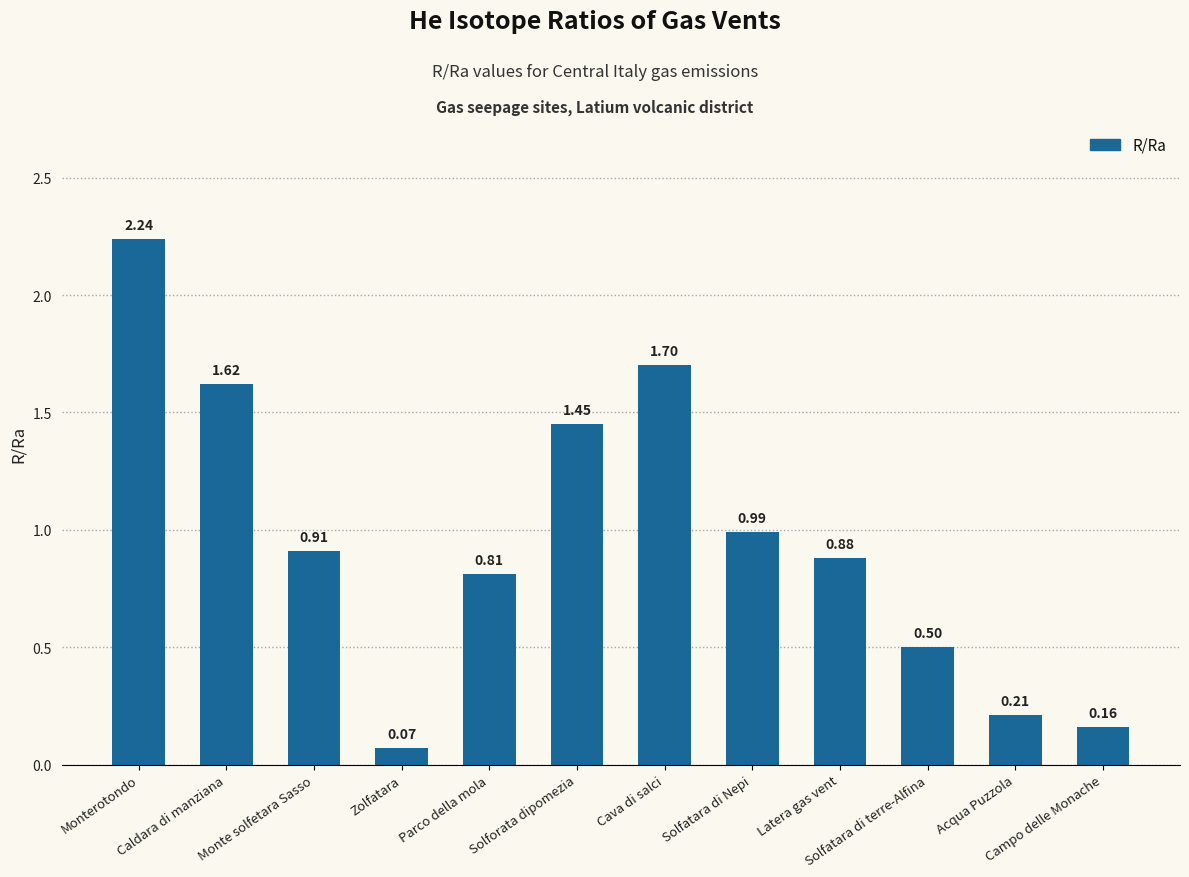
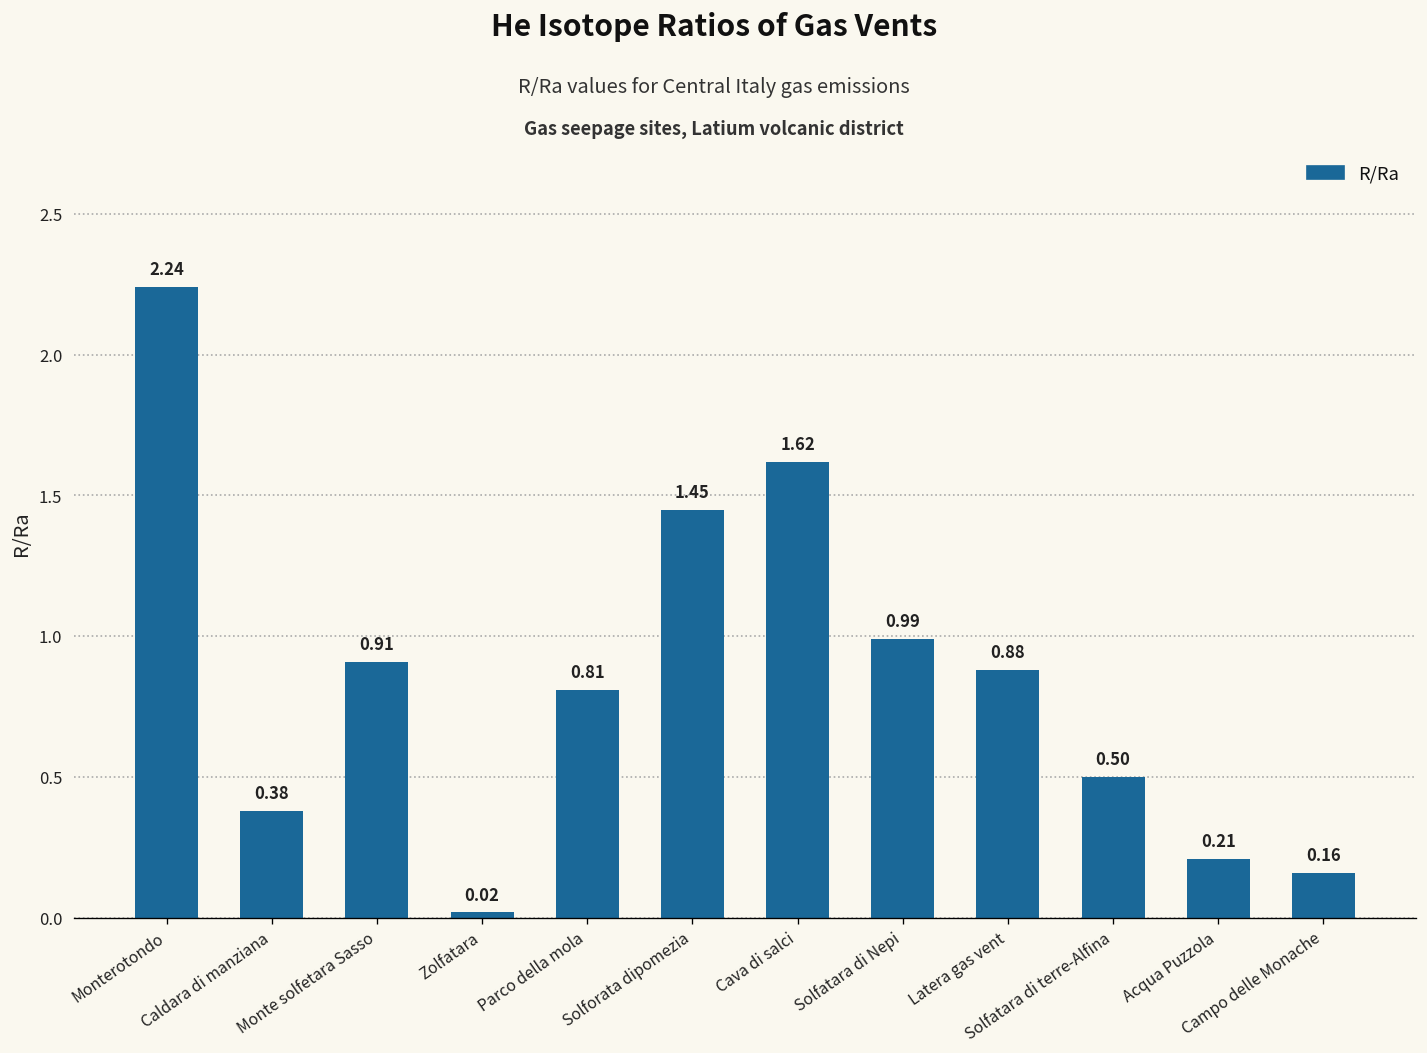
Caldara di manziana: 1.62 -> 0.38
Zolfatara: 0.07 -> 0.02
Cava di salci: 1.70 -> 1.62
